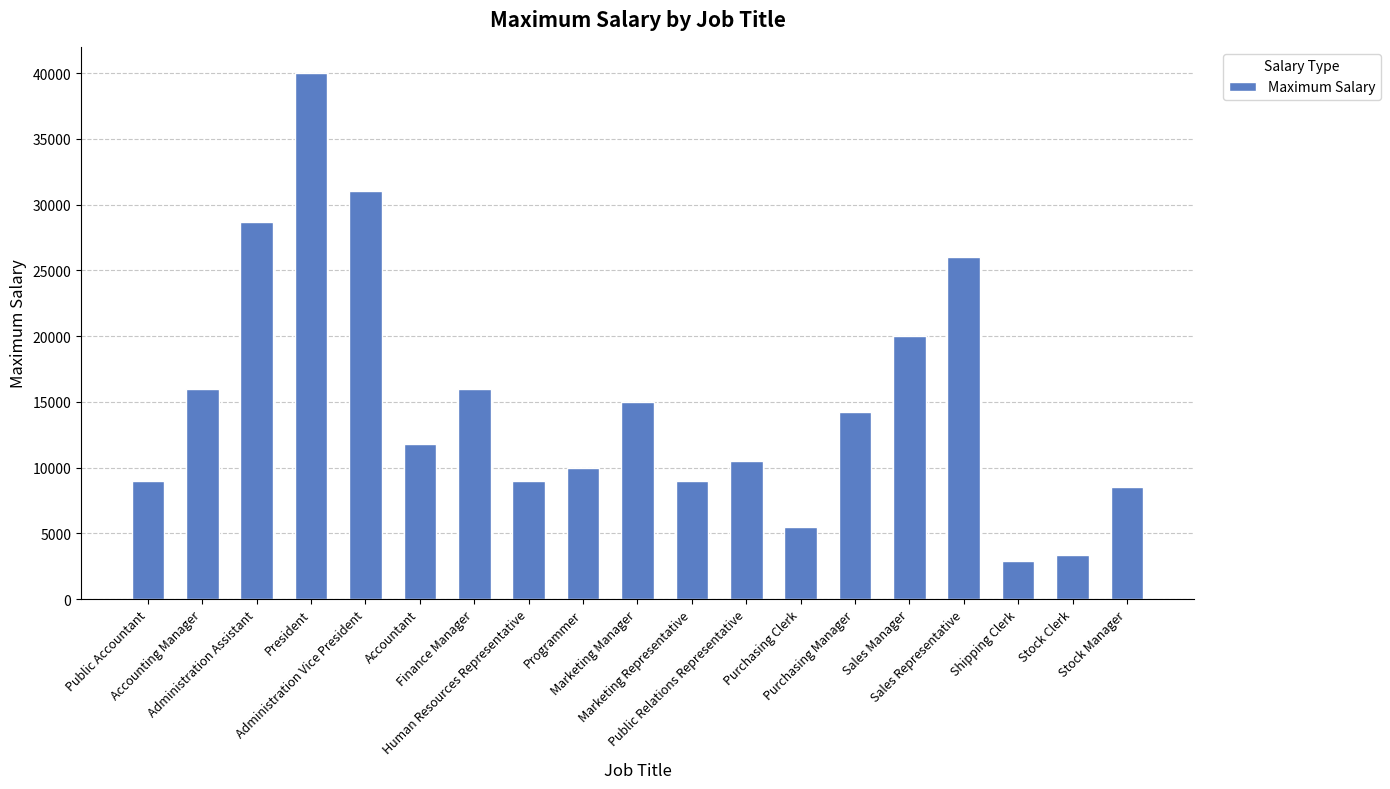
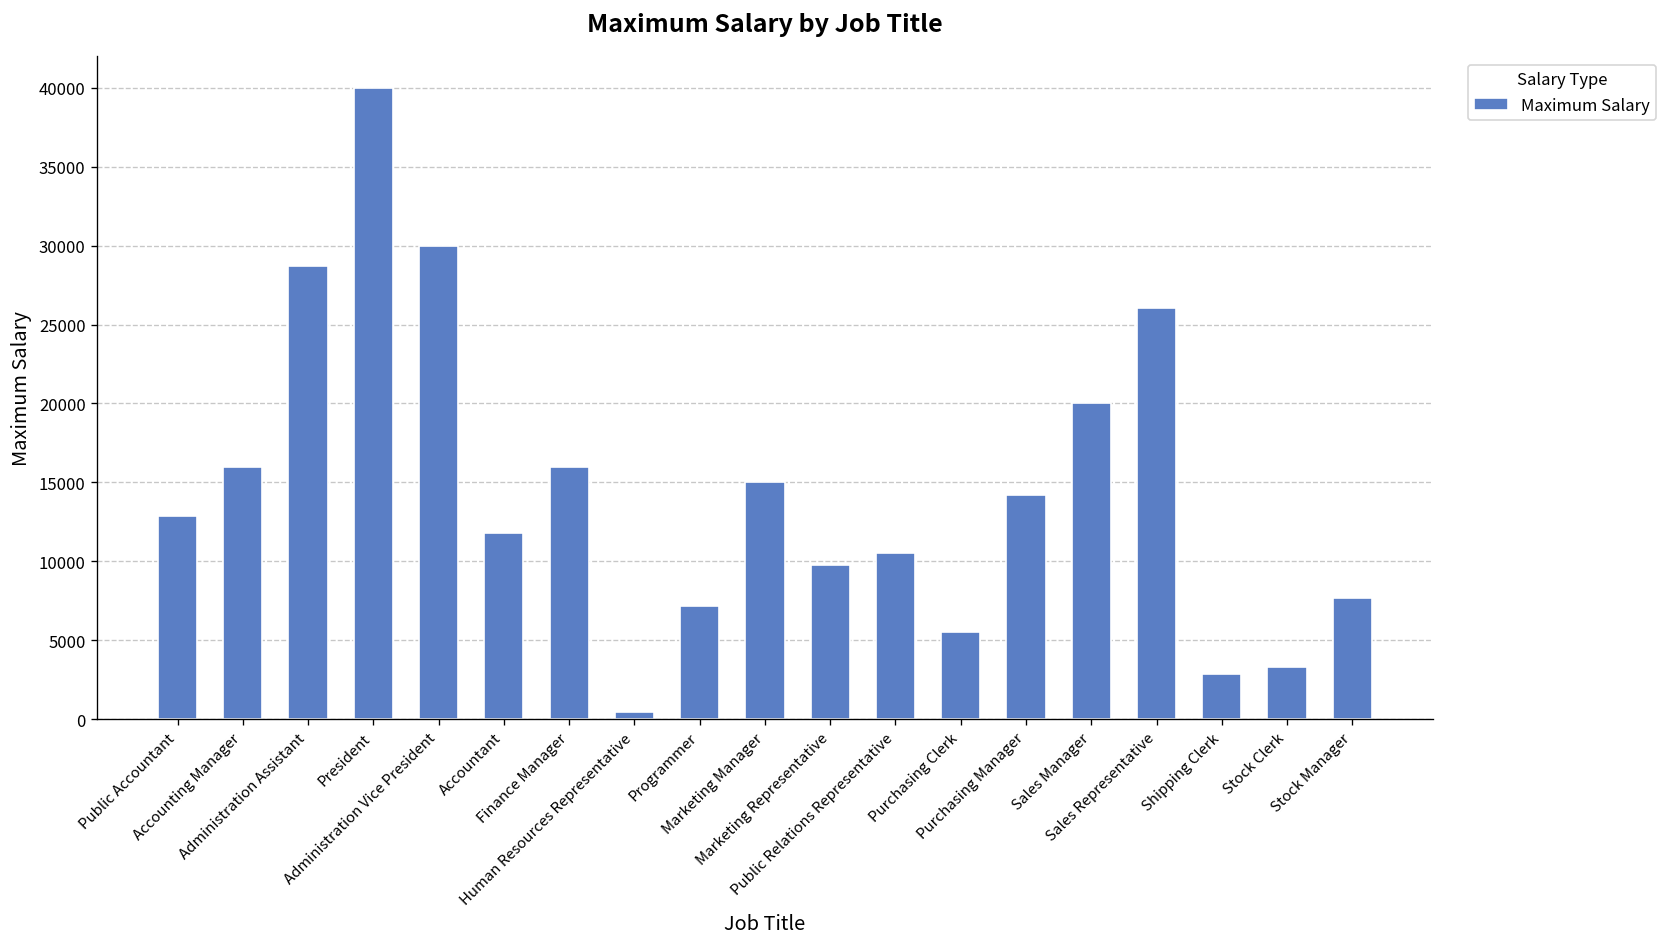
Public Accountant: 9000 -> 12900
Administration Vice President: 31000 -> 30000
Human Resources Representative: 9000 -> 400
Programmer: 10000 -> 7200
Marketing Representative: 9000 -> 9800
Stock Manager: 8500 -> 7700
